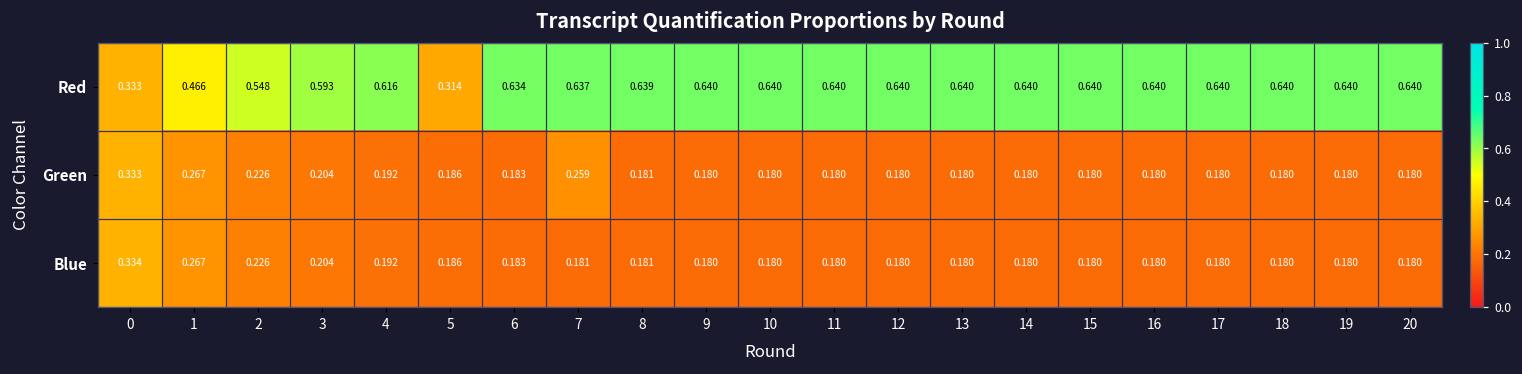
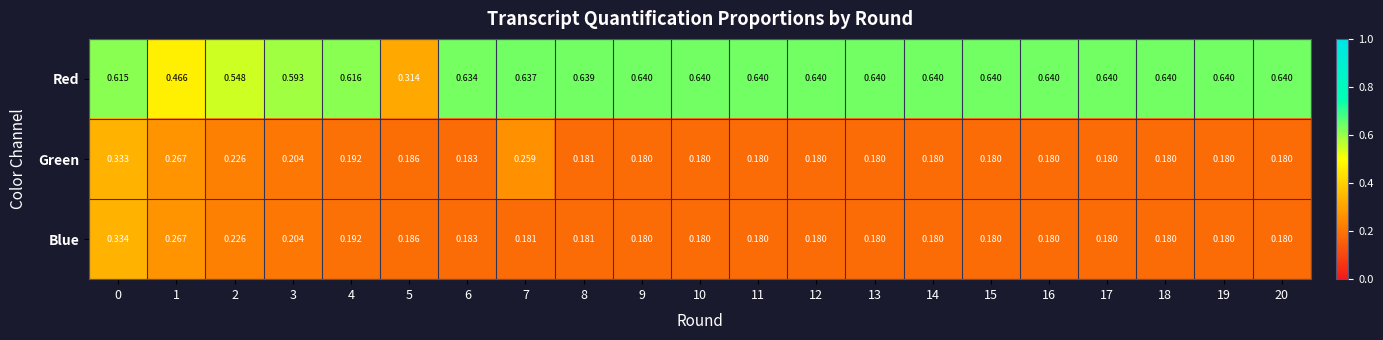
Red, 0: 0.333 -> 0.615
